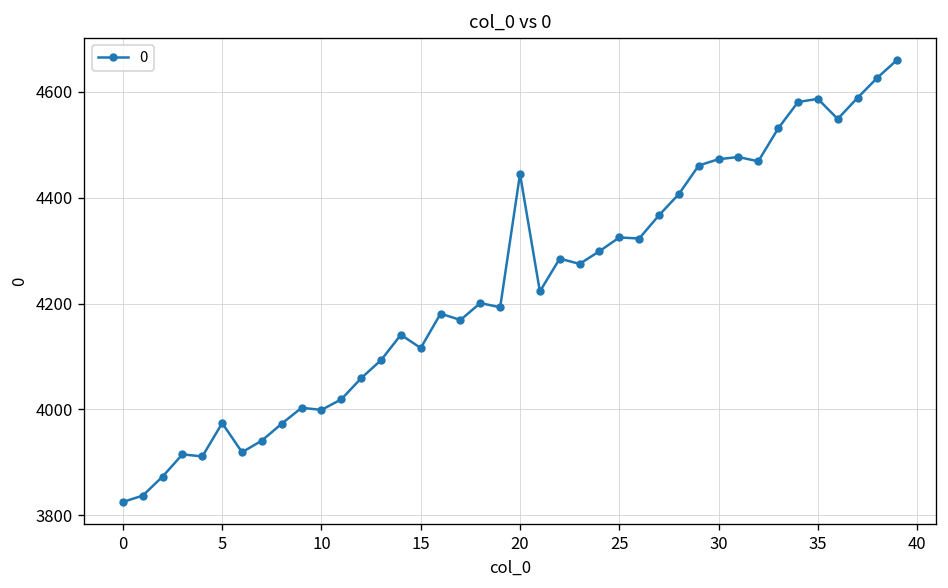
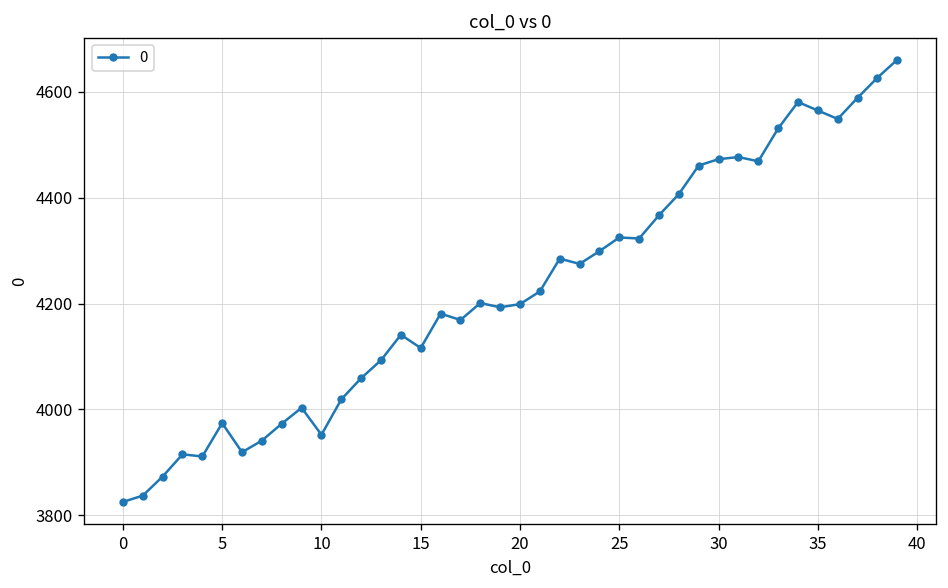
10: 4000 -> 3950
20: 4450 -> 4200
35: 4590 -> 4570
